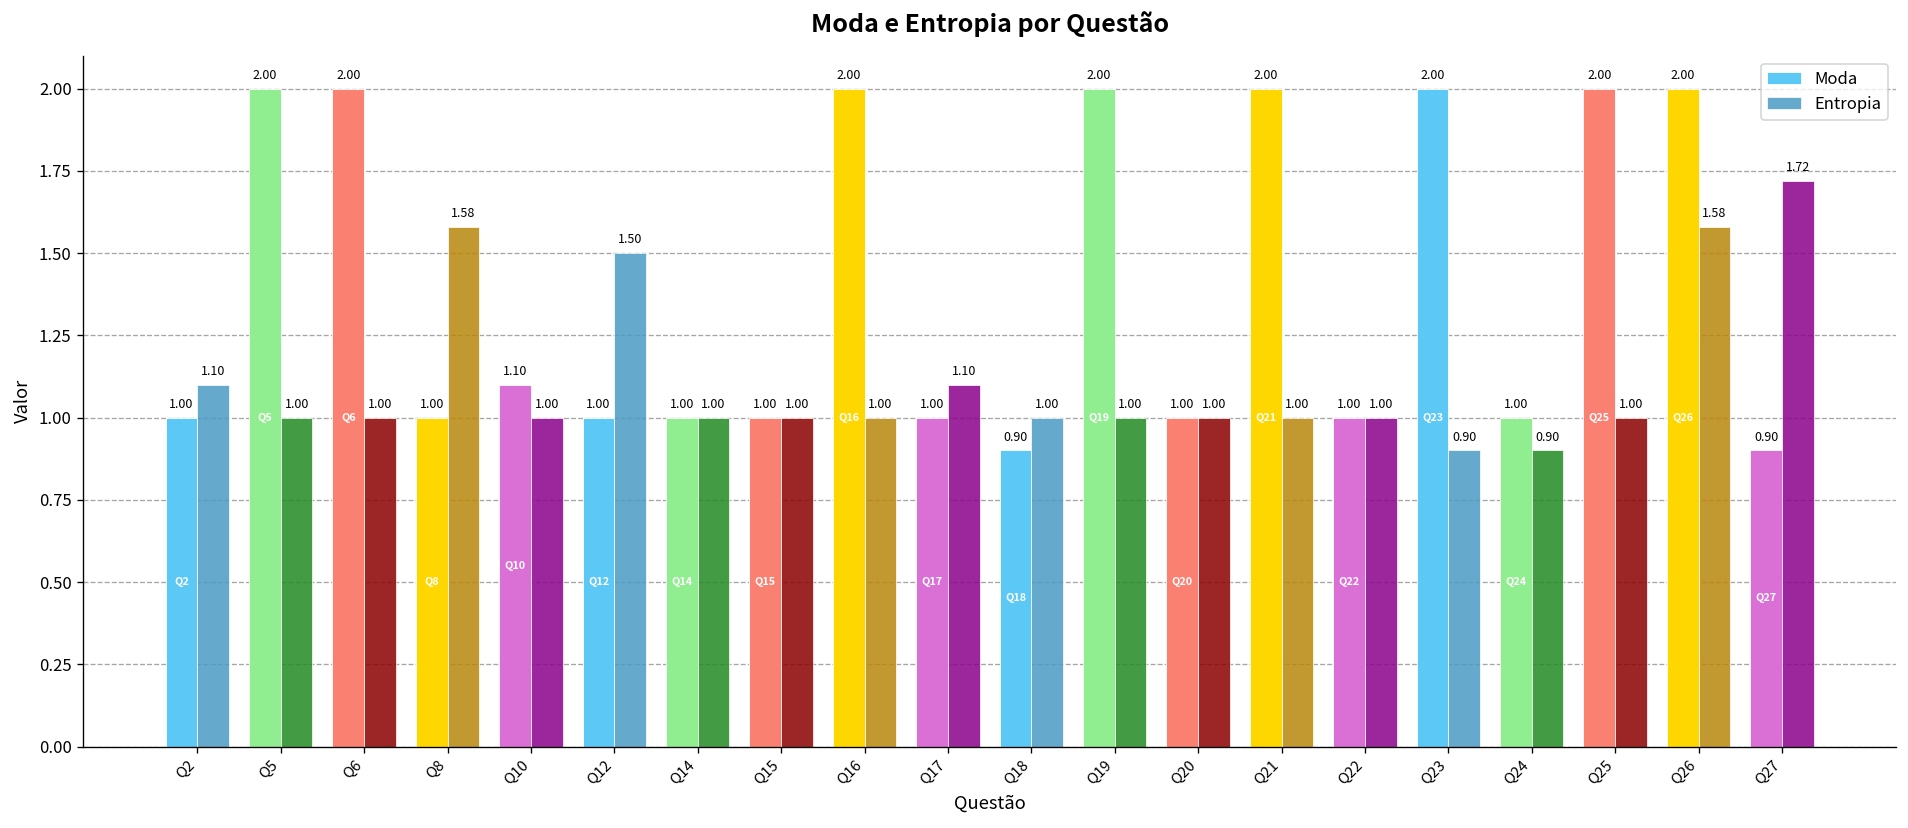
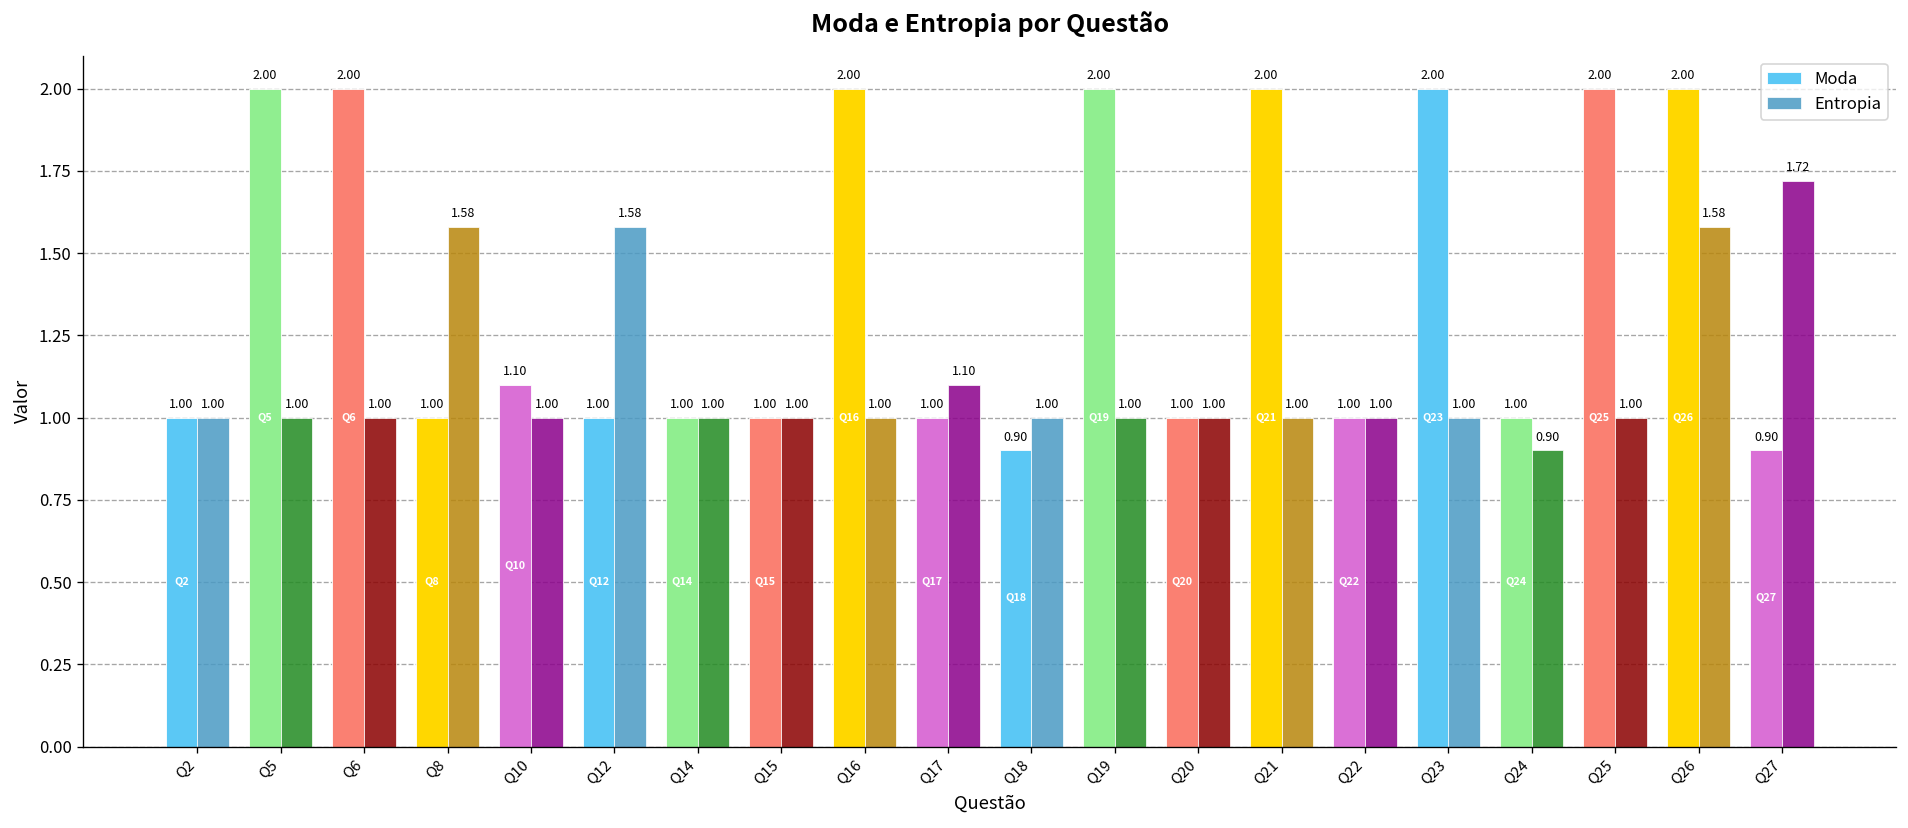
Entropia, Q2: 1.10 -> 1.00
Entropia, Q12: 1.50 -> 1.58
Entropia, Q23: 0.90 -> 1.00
